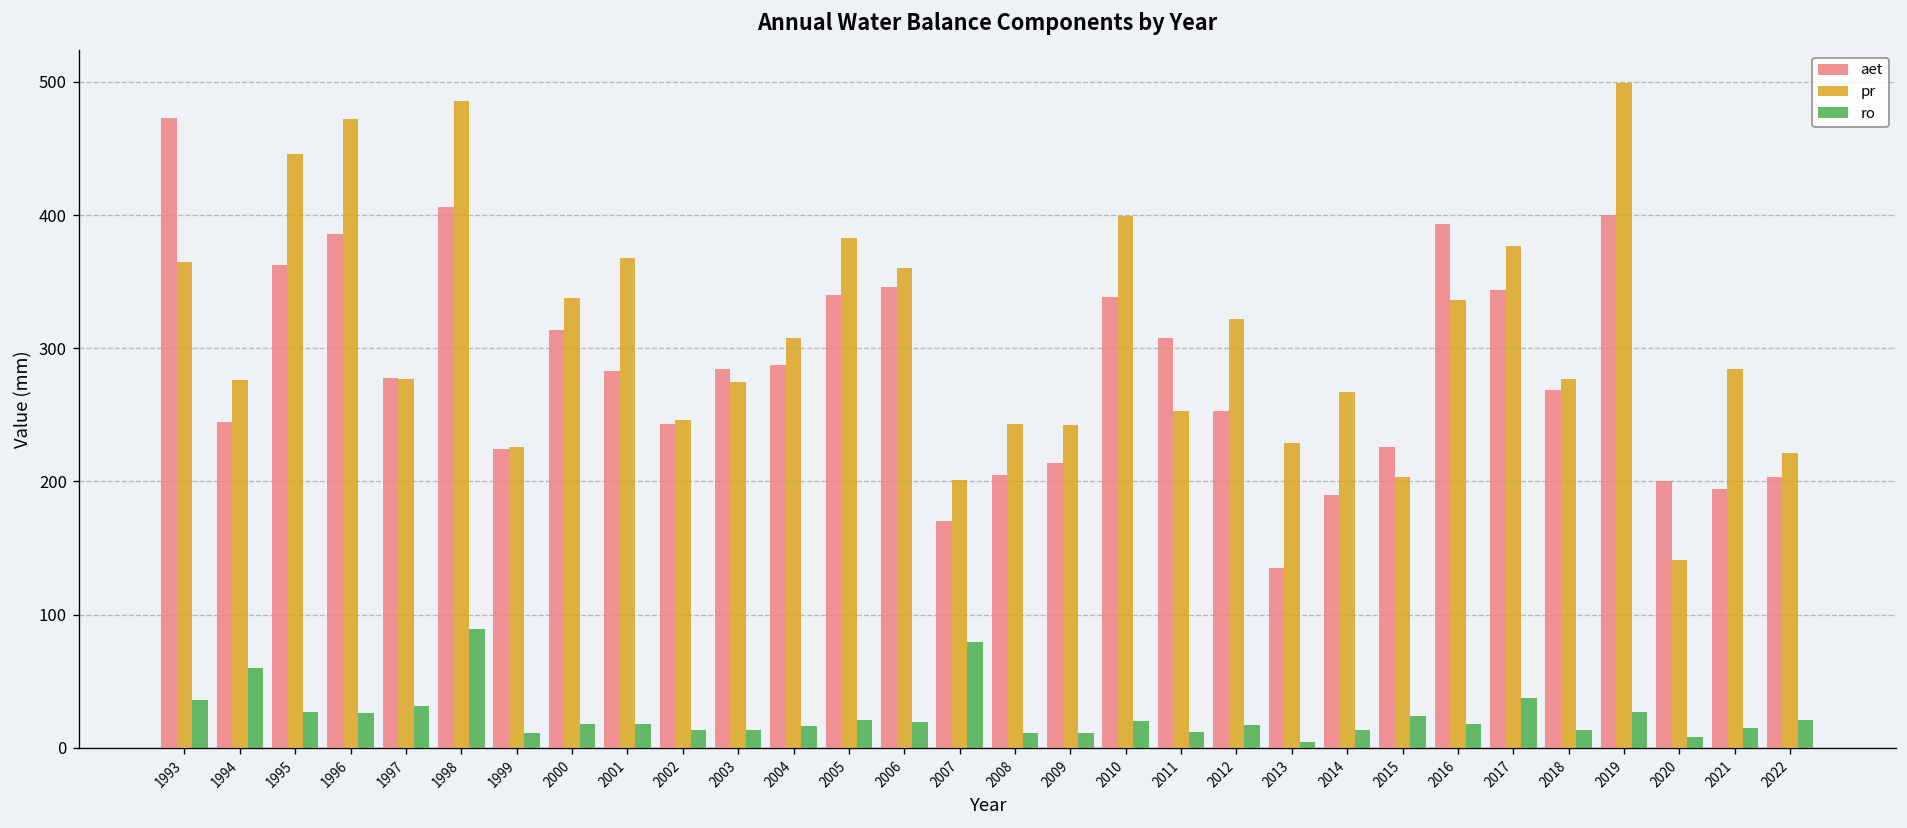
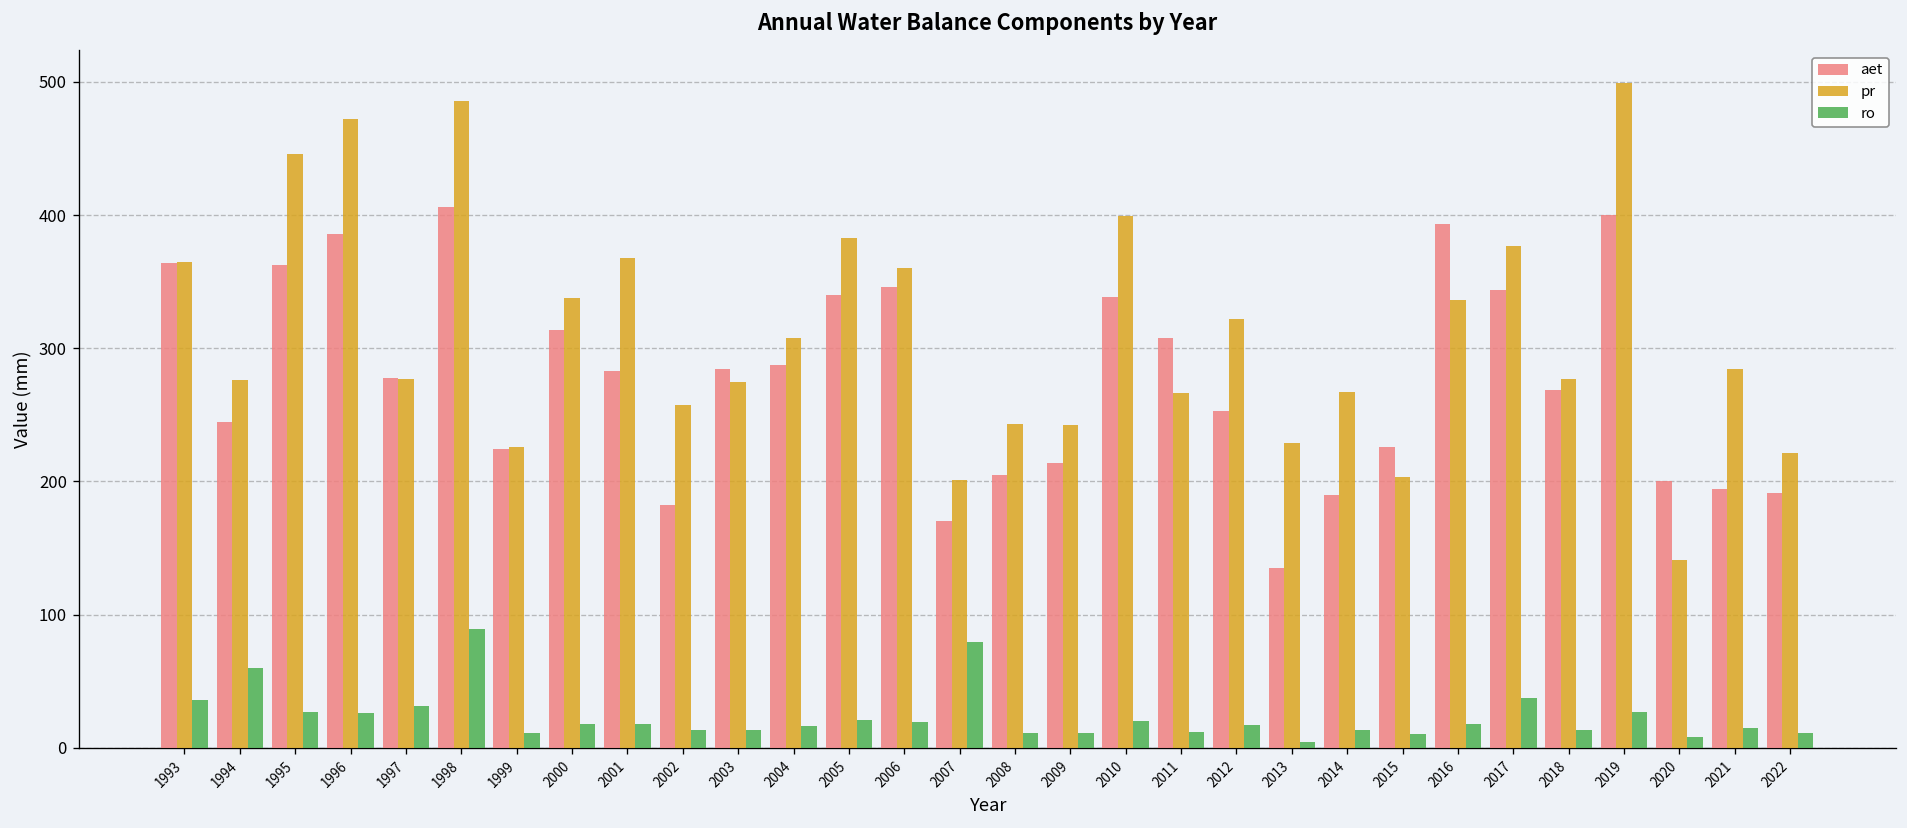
aet, 1993: 473 -> 364
aet, 2002: 243 -> 182
pr, 2002: 246 -> 257
pr, 2011: 253 -> 266
ro, 2015: 24 -> 10
aet, 2022: 203 -> 192
ro, 2022: 21 -> 11
